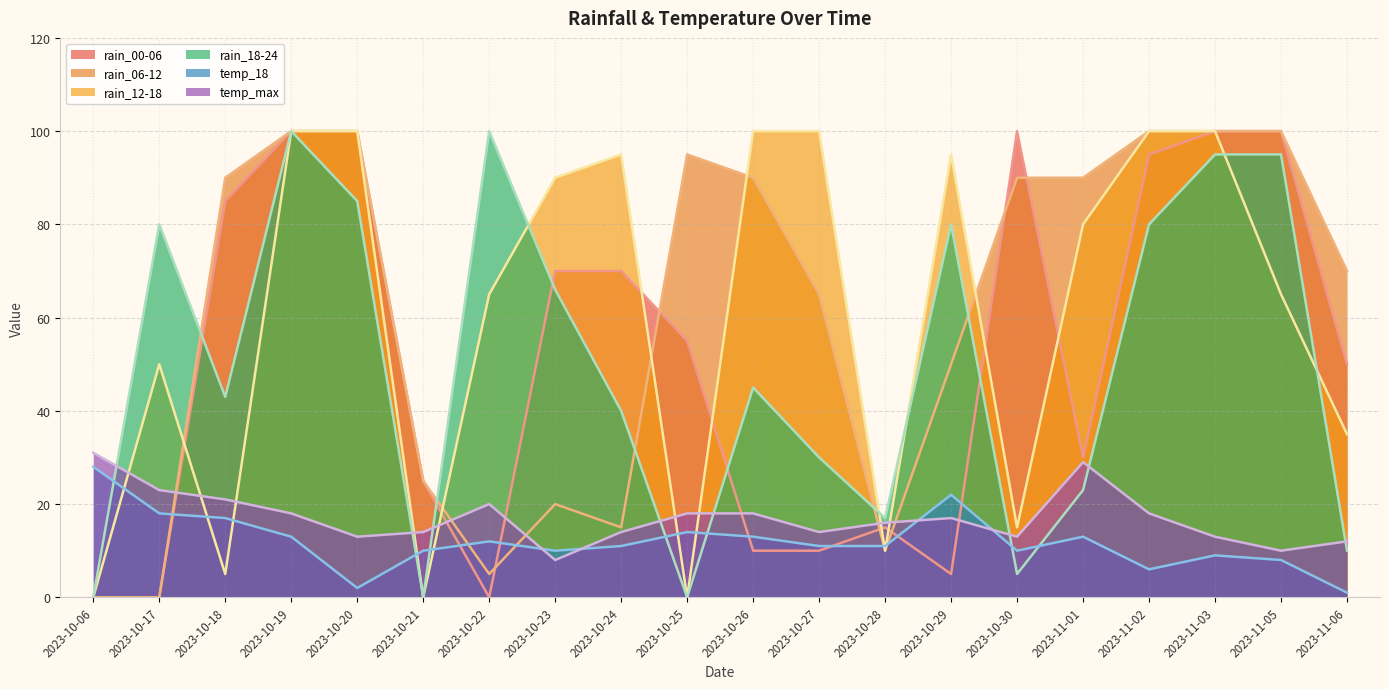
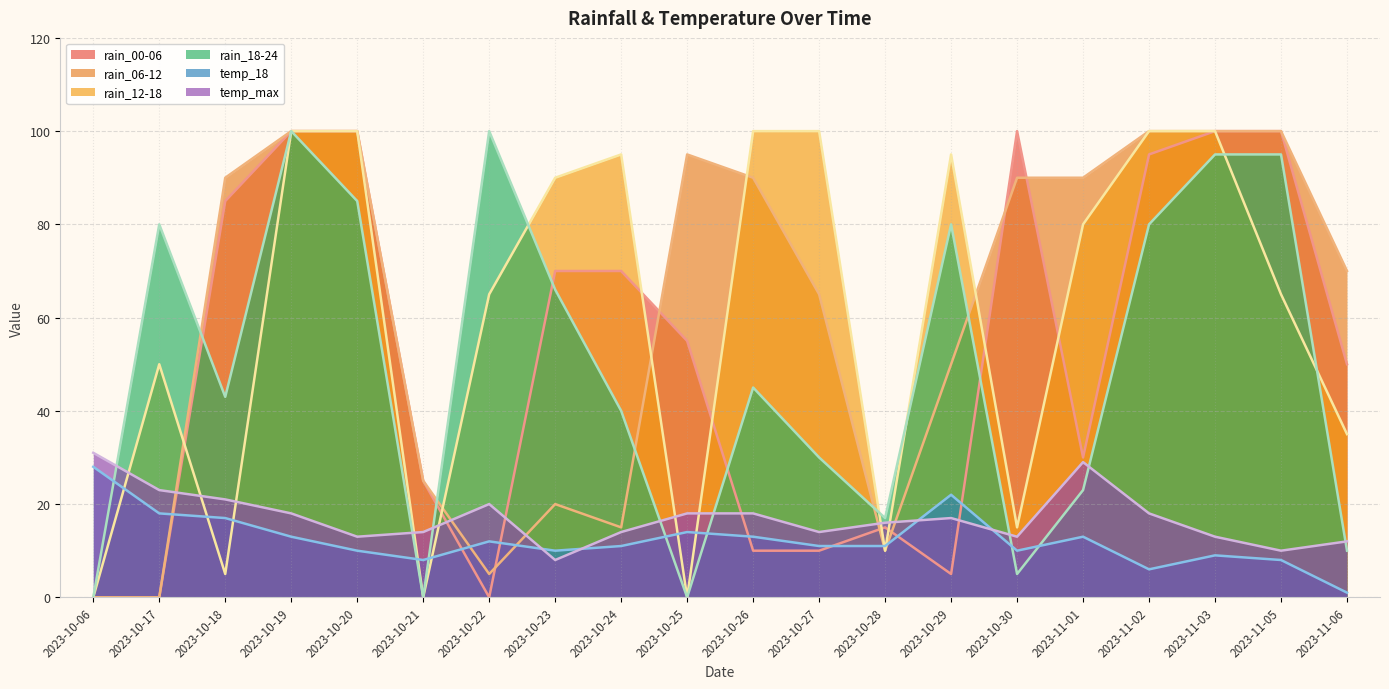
temp_18, 2023-10-20: 2 -> 10
temp_18, 2023-10-21: 10 -> 8
